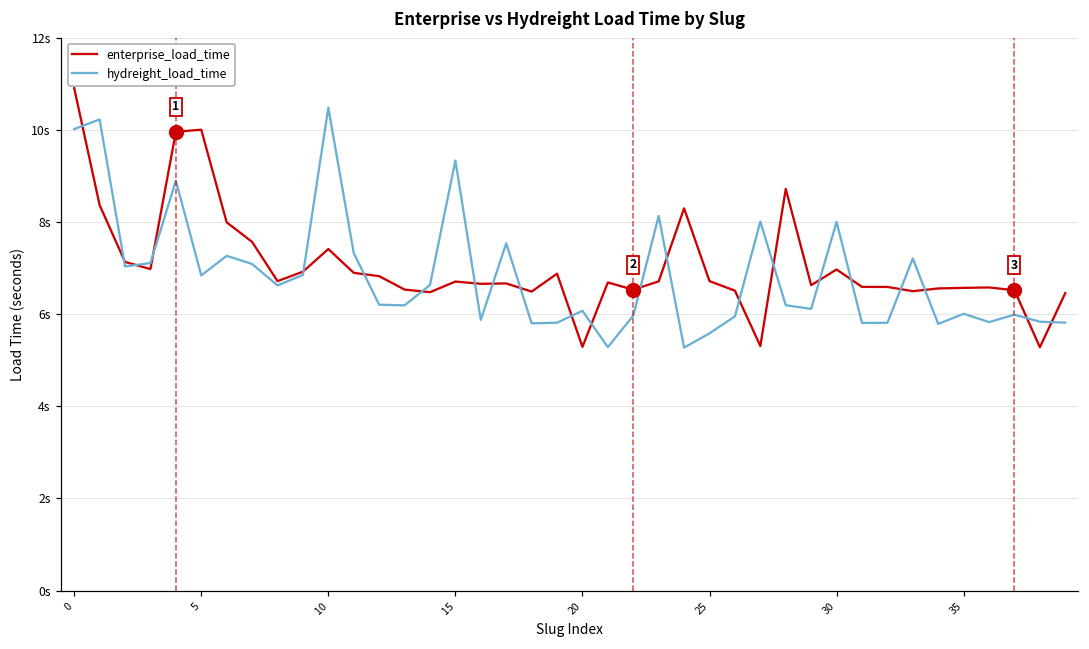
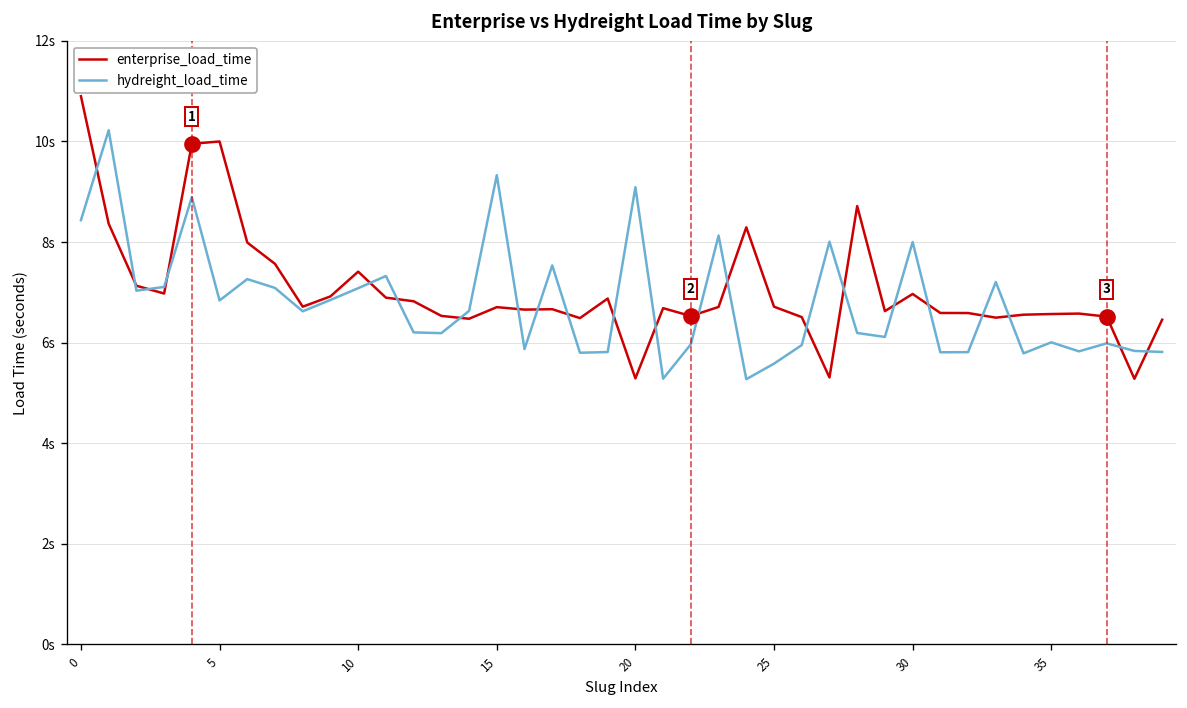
hydreight_load_time, 0: 10.0s -> 8.4s
hydreight_load_time, 10: 10.5s -> 7.1s
hydreight_load_time, 20: 6.1s -> 9.1s
